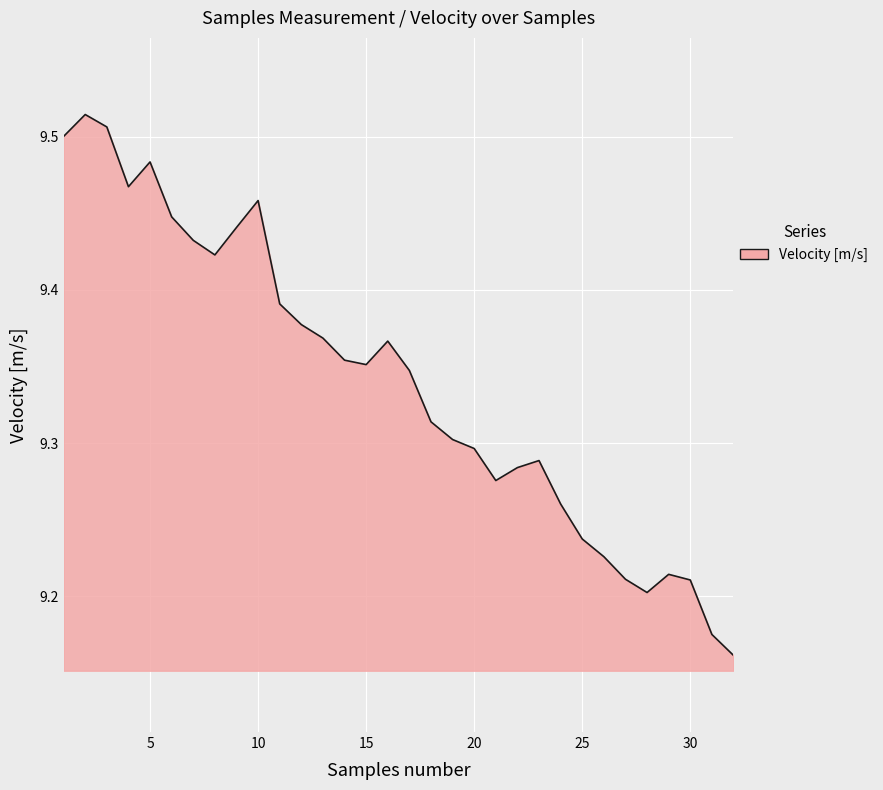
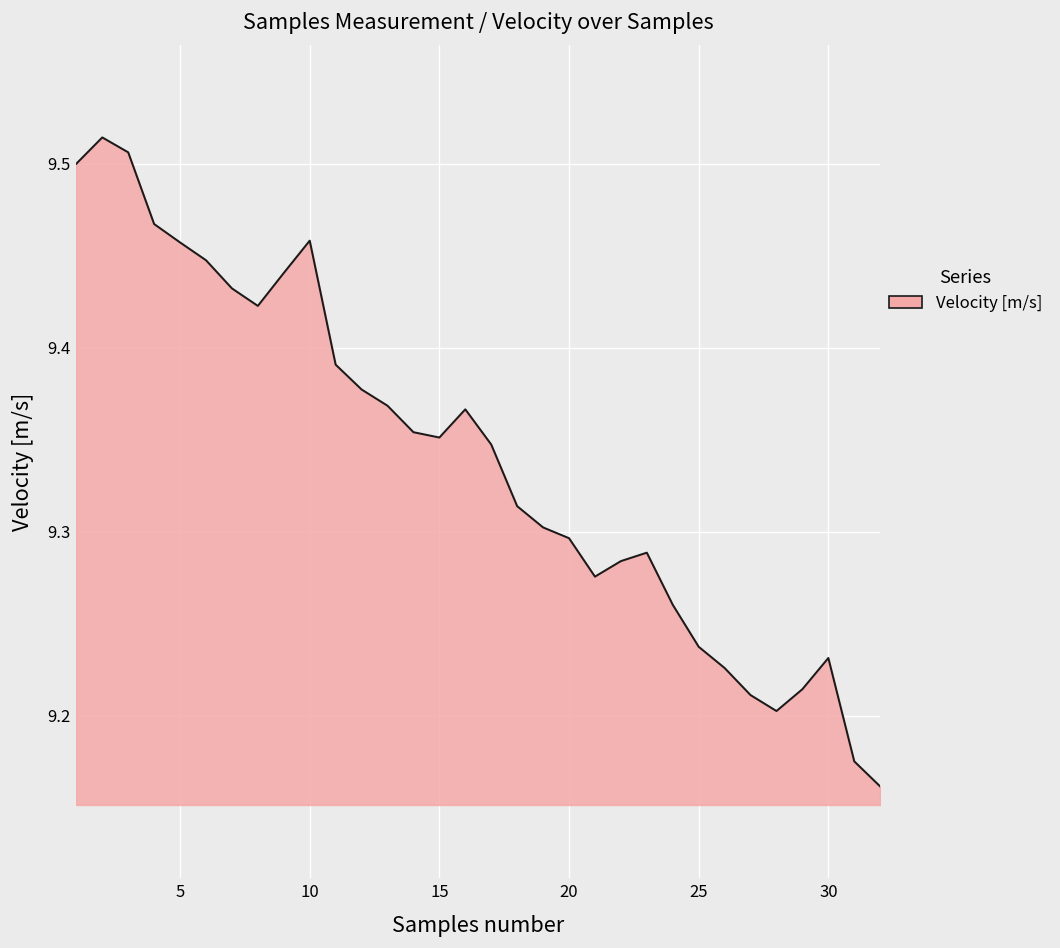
5: 9.483 -> 9.457
30: 9.211 -> 9.231
